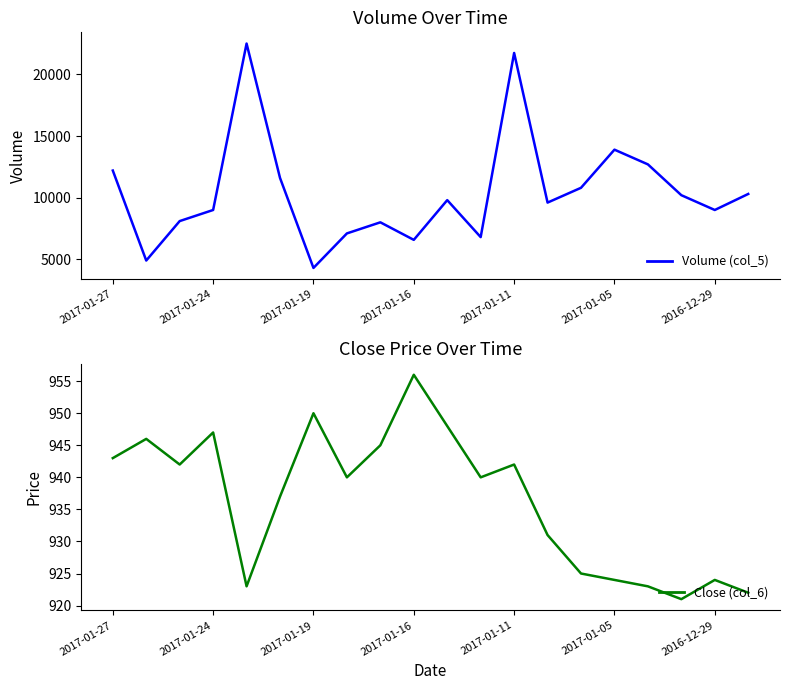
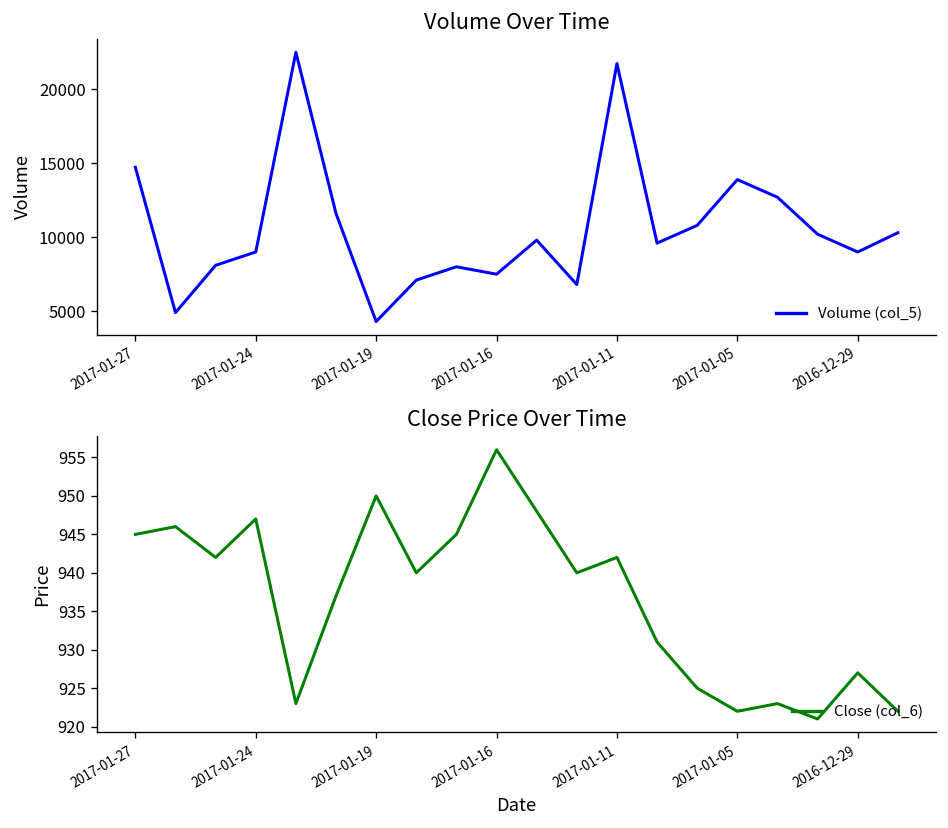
Volume Over Time, 2017-01-27: 12200 -> 14700
Volume Over Time, 2017-01-16: 6600 -> 7500
Close Price Over Time, 2017-01-27: 943 -> 945
Close Price Over Time, 2017-01-05: 924 -> 922
Close Price Over Time, 2016-12-29: 924 -> 927
